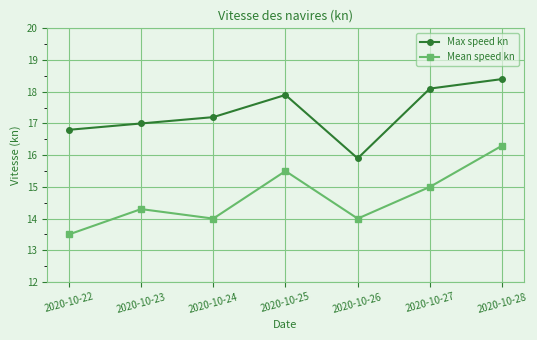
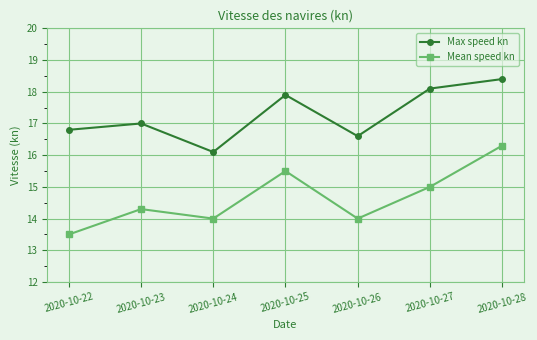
Max speed kn, 2020-10-24: 17.2 -> 16.1
Max speed kn, 2020-10-26: 15.9 -> 16.6
